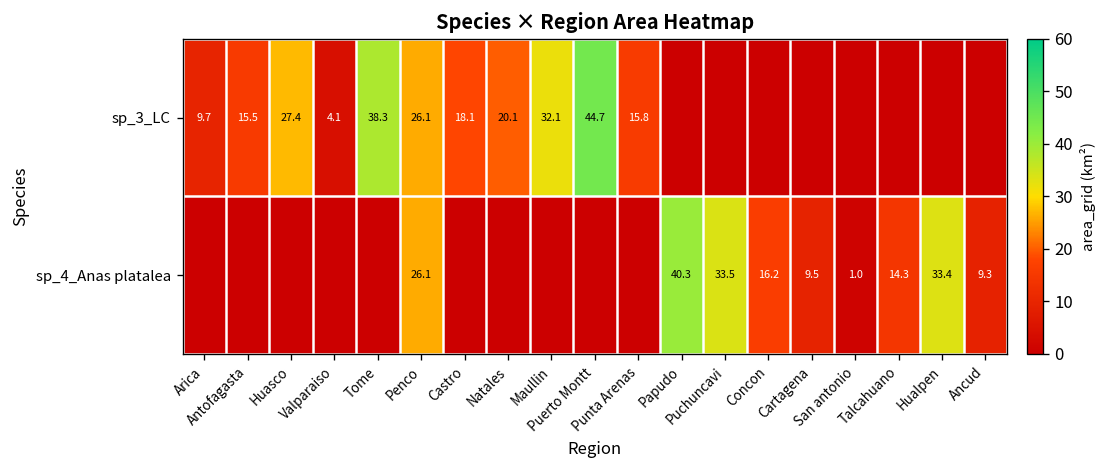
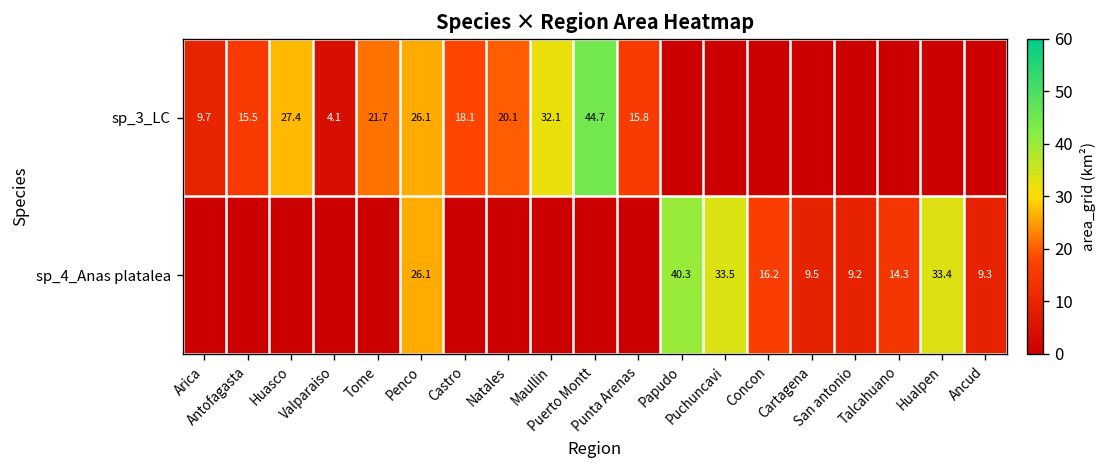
sp_3_LC, Tome: 38.3 -> 21.7
sp_4_Anas platalea, San antonio: 1.0 -> 9.2
